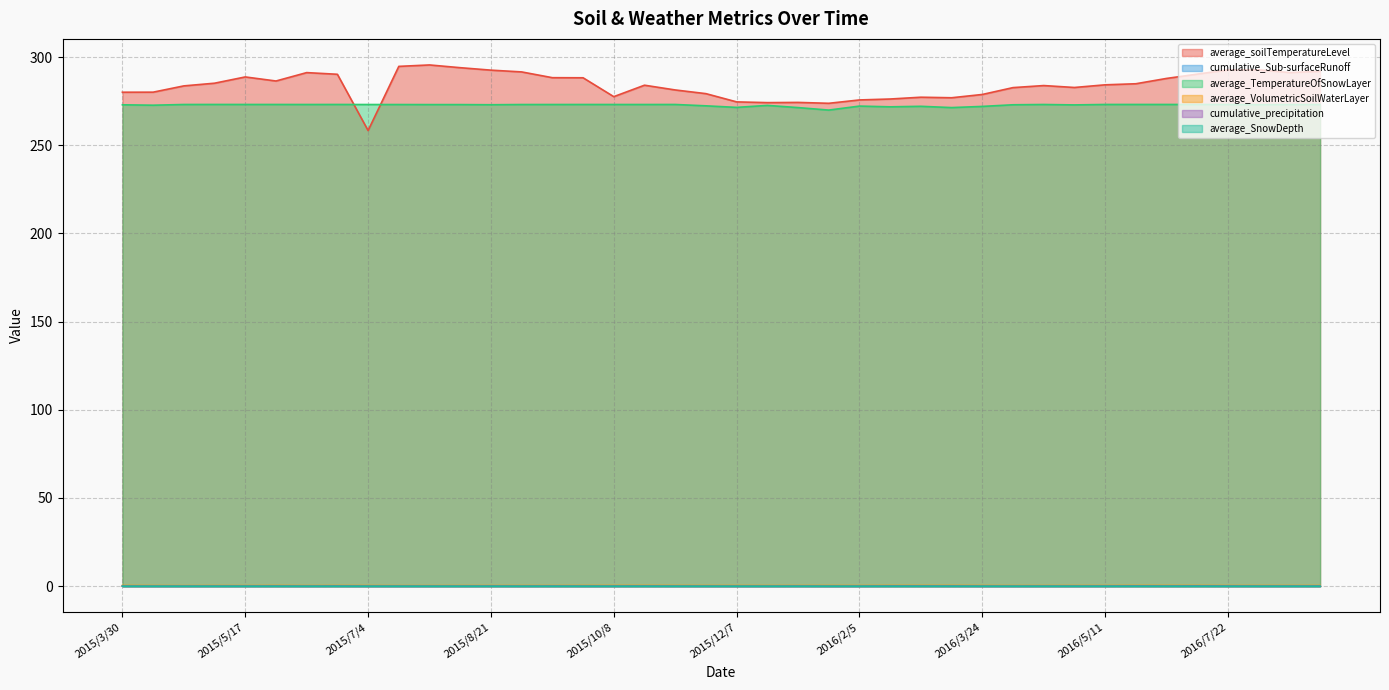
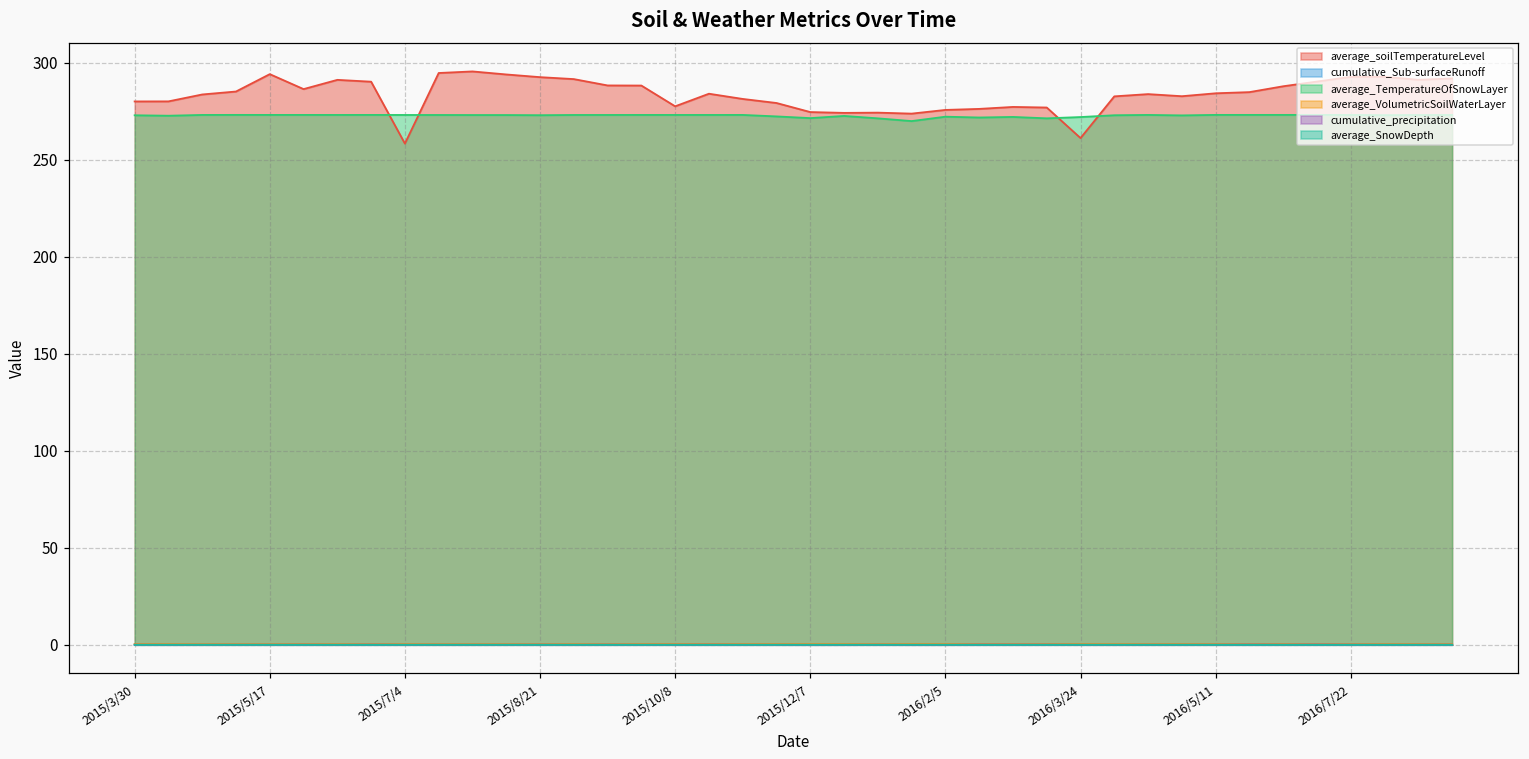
average_soilTemperatureLevel, 2015/5/17: 289 -> 294
average_soilTemperatureLevel, 2016/3/24: 279 -> 261
